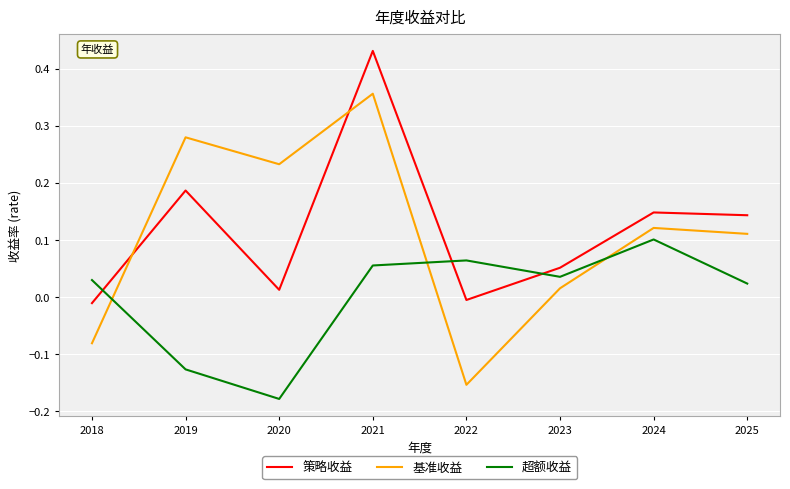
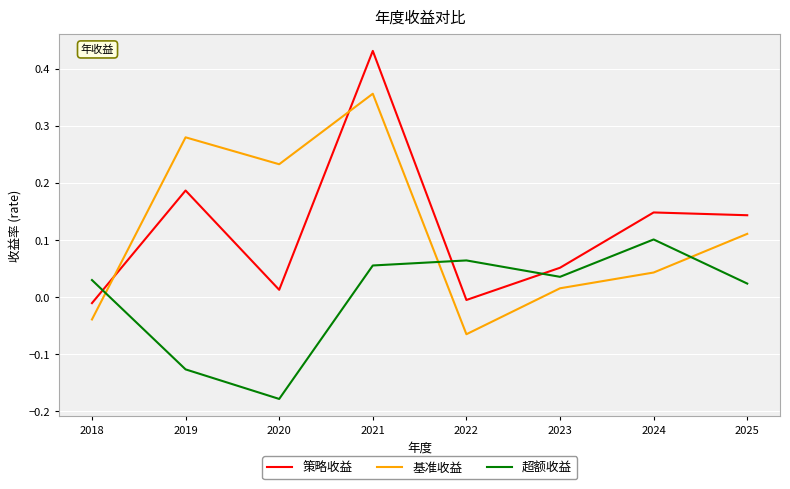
基准收益, 2018: -0.08 -> -0.04
基准收益, 2022: -0.15 -> -0.07
基准收益, 2024: 0.12 -> 0.04
